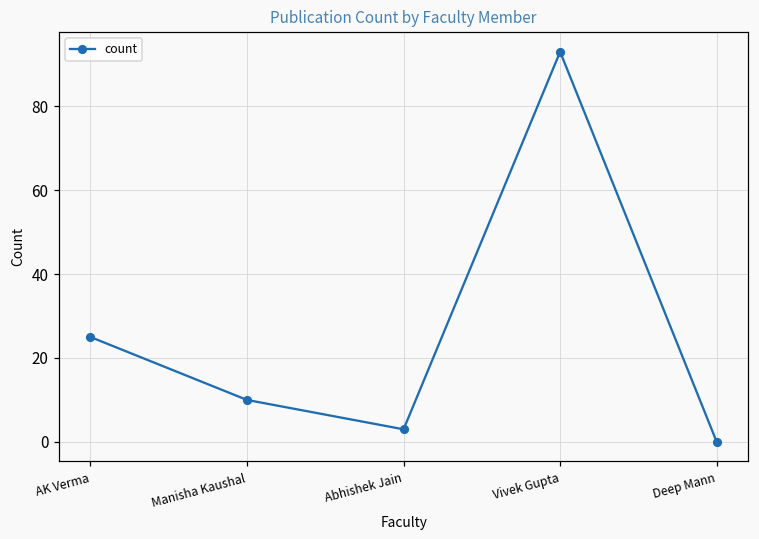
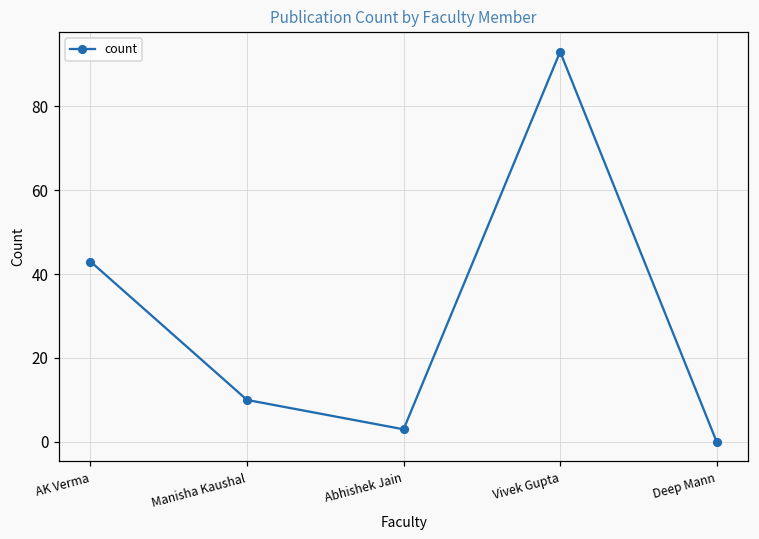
AK Verma: 25 -> 43
